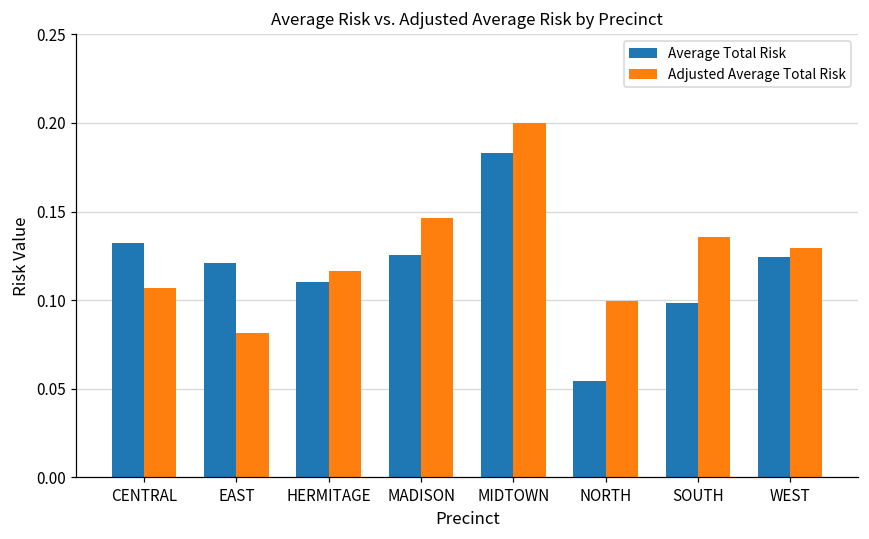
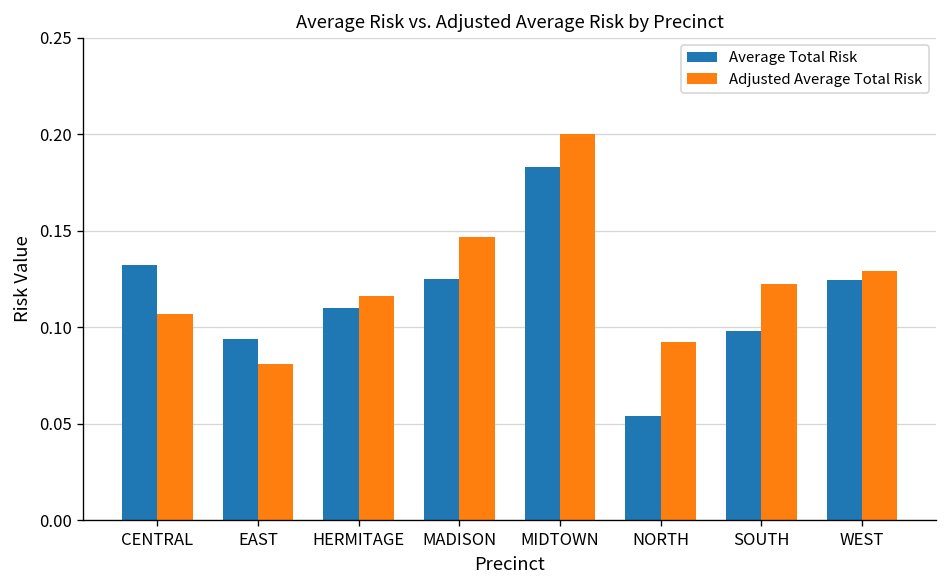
Average Total Risk, EAST: 0.121 -> 0.094
Adjusted Average Total Risk, NORTH: 0.100 -> 0.093
Adjusted Average Total Risk, SOUTH: 0.136 -> 0.123
